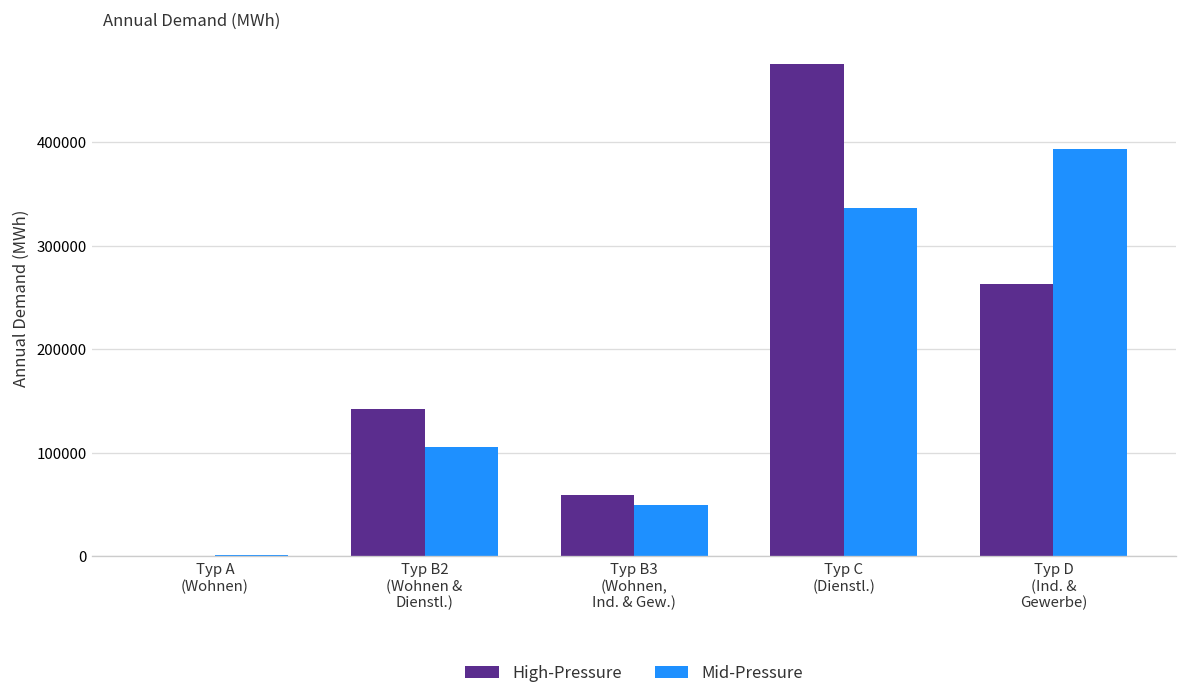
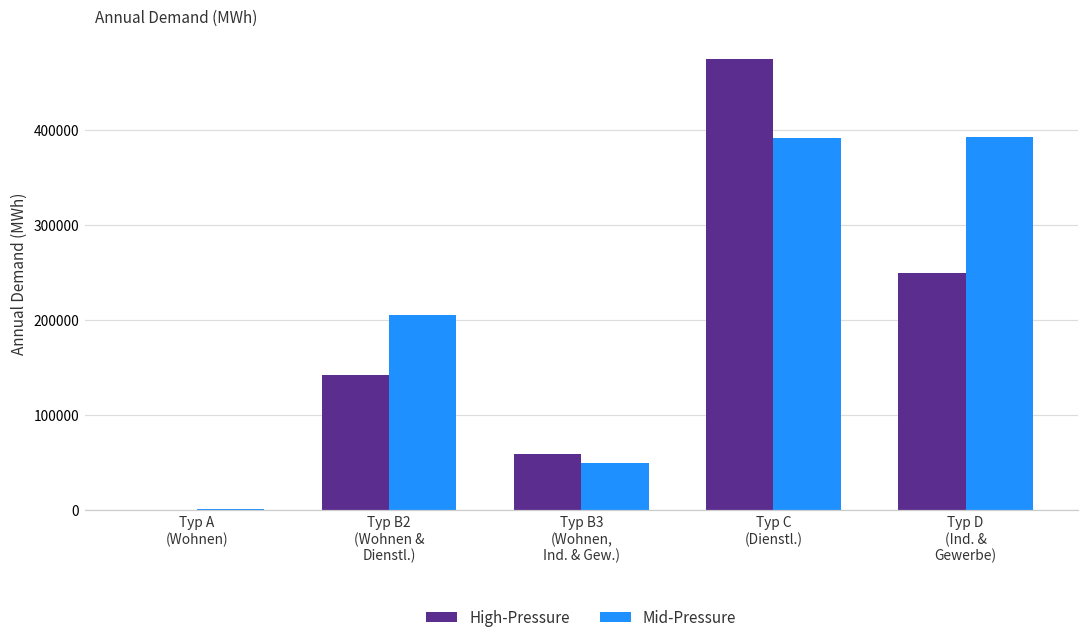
Mid-Pressure, Typ B2 (Wohnen & Dienstl.): 110000 -> 210000
Mid-Pressure, Typ C (Dienstl.): 340000 -> 390000
High-Pressure, Typ D (Ind. & Gewerbe): 260000 -> 250000
